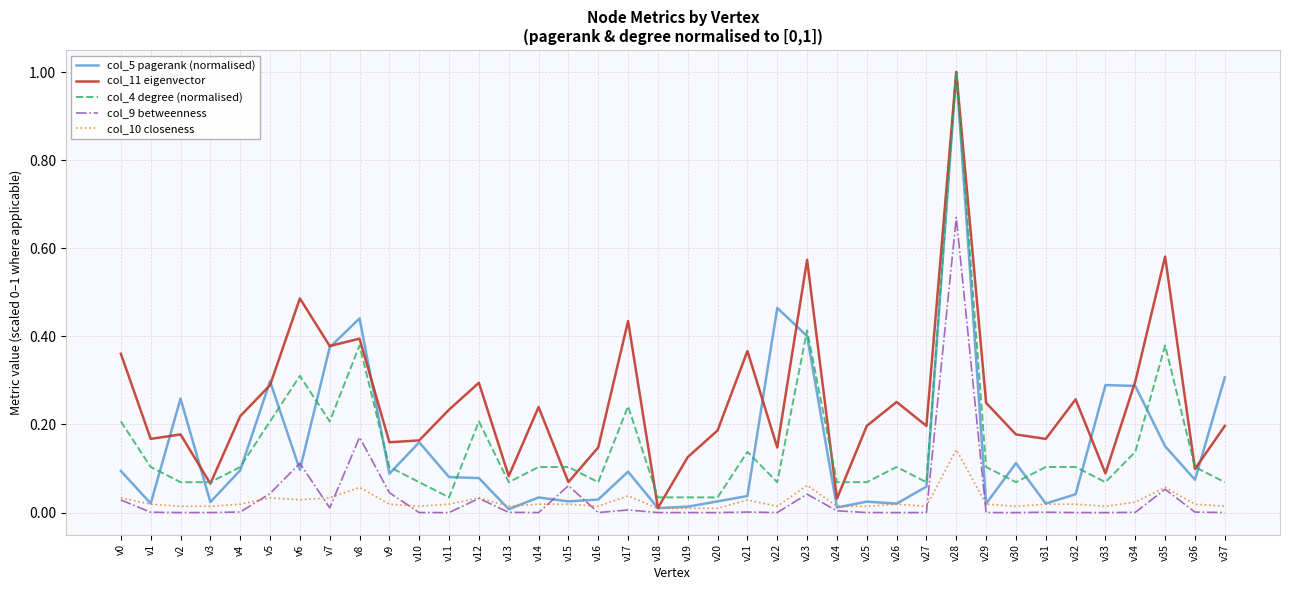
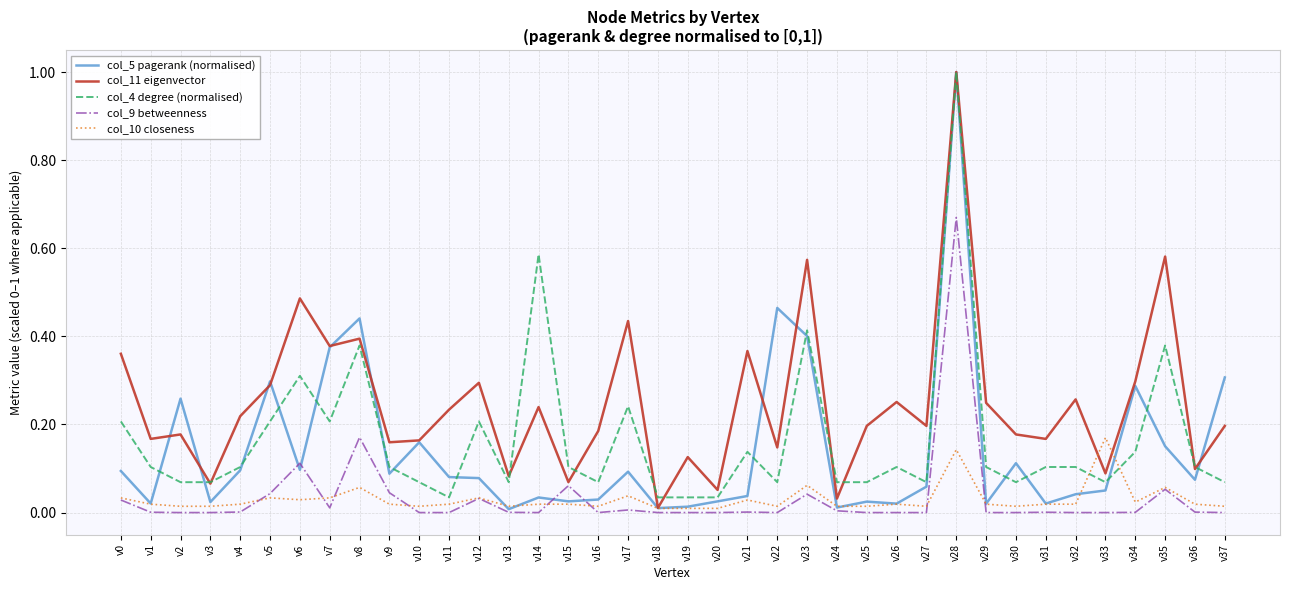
col_4 degree (normalised), v14: 0.10 -> 0.59
col_11 eigenvector, v16: 0.15 -> 0.19
col_11 eigenvector, v20: 0.19 -> 0.05
col_5 pagerank (normalised), v33: 0.29 -> 0.05
col_10 closeness, v33: 0.01 -> 0.17
